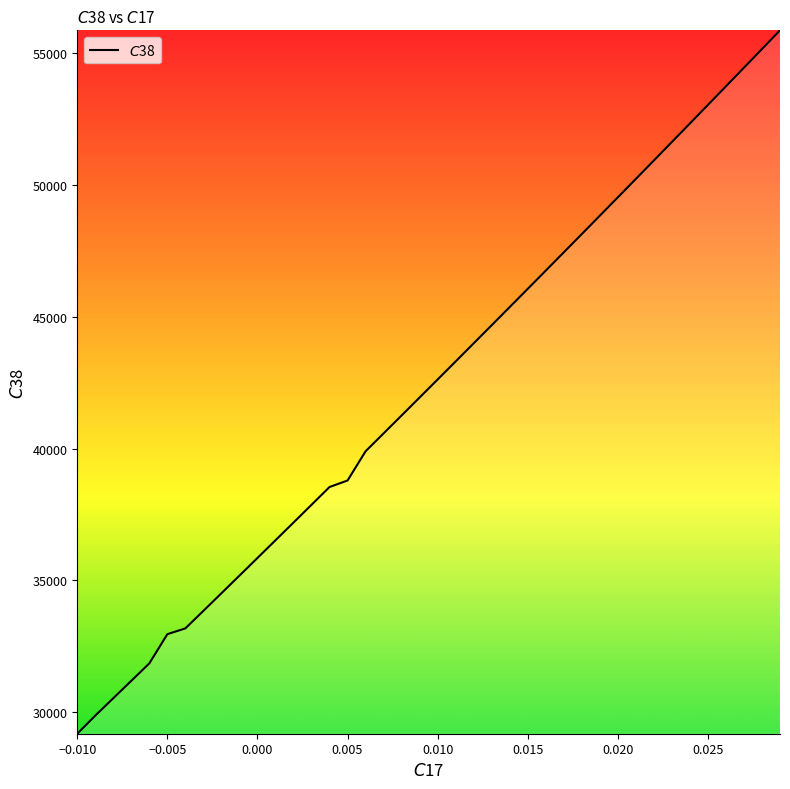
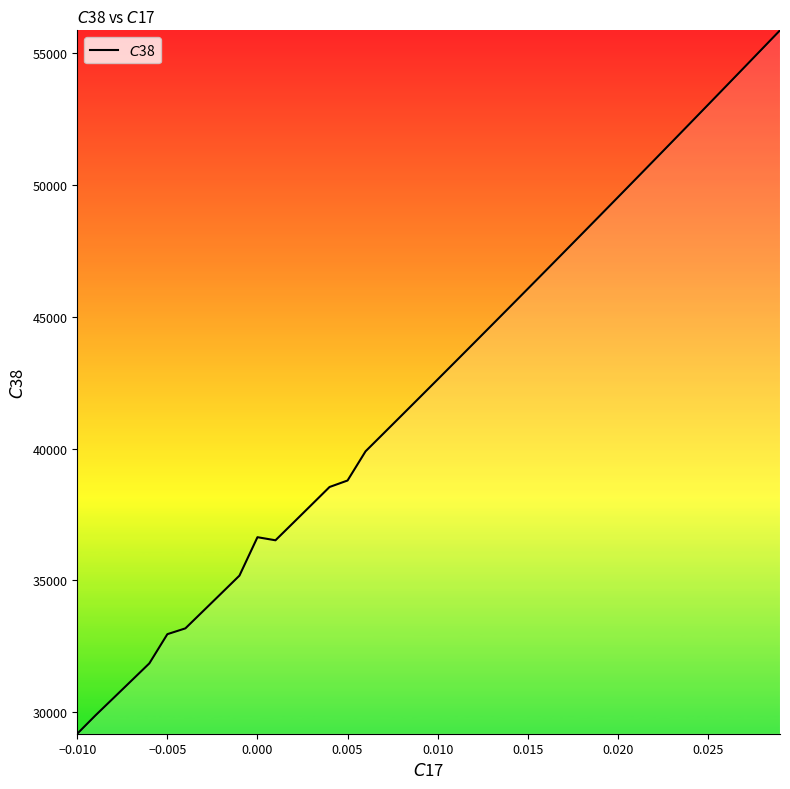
0.000: 35800 -> 36600
